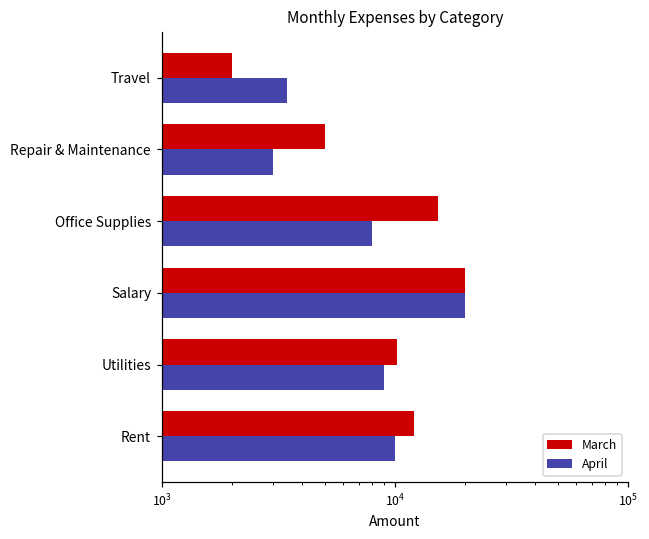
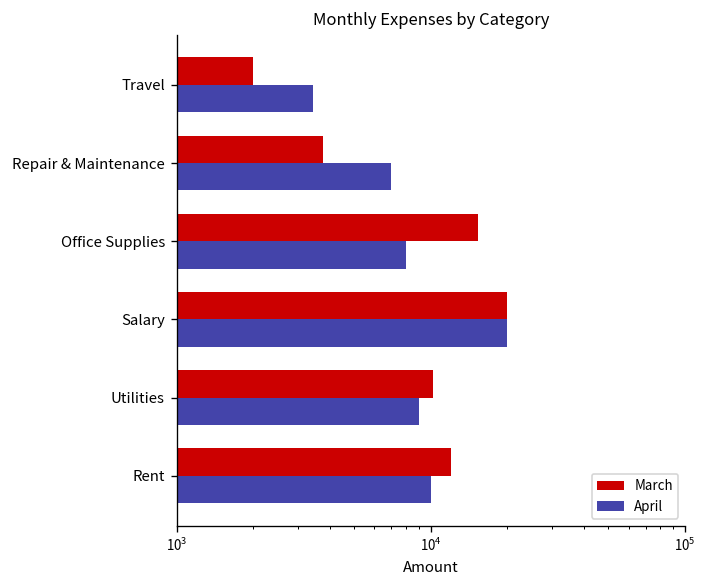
March, Repair & Maintenance: 5000 -> 3800
April, Repair & Maintenance: 3000 -> 7000
